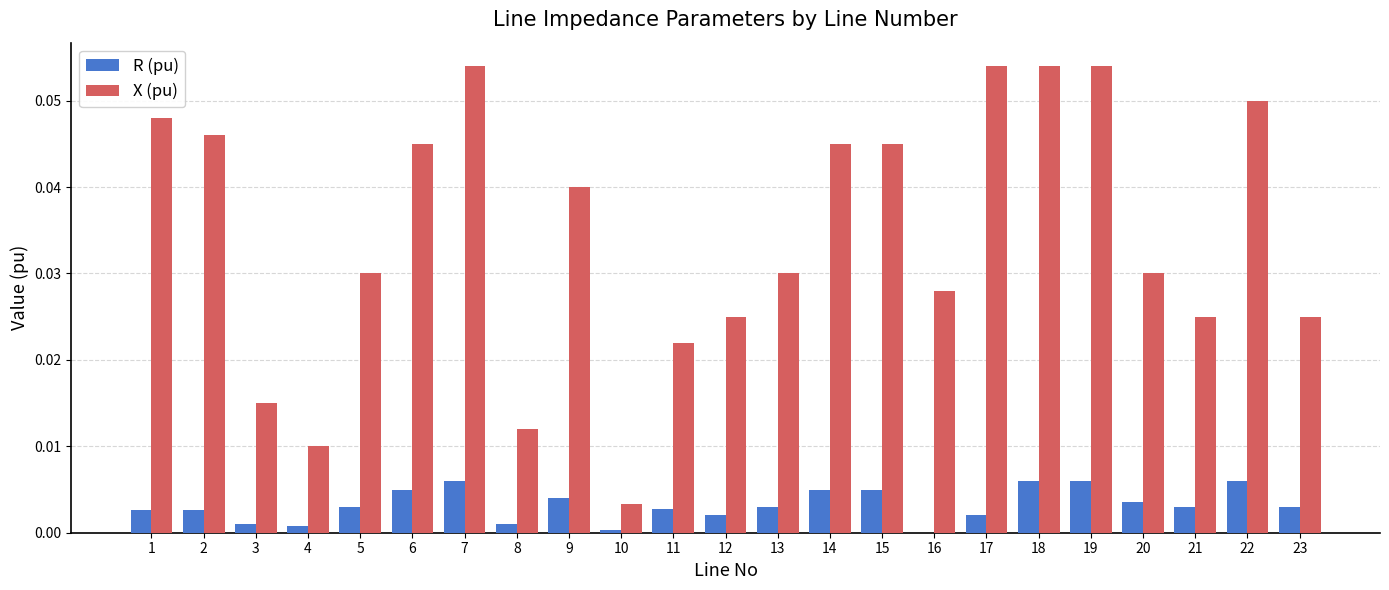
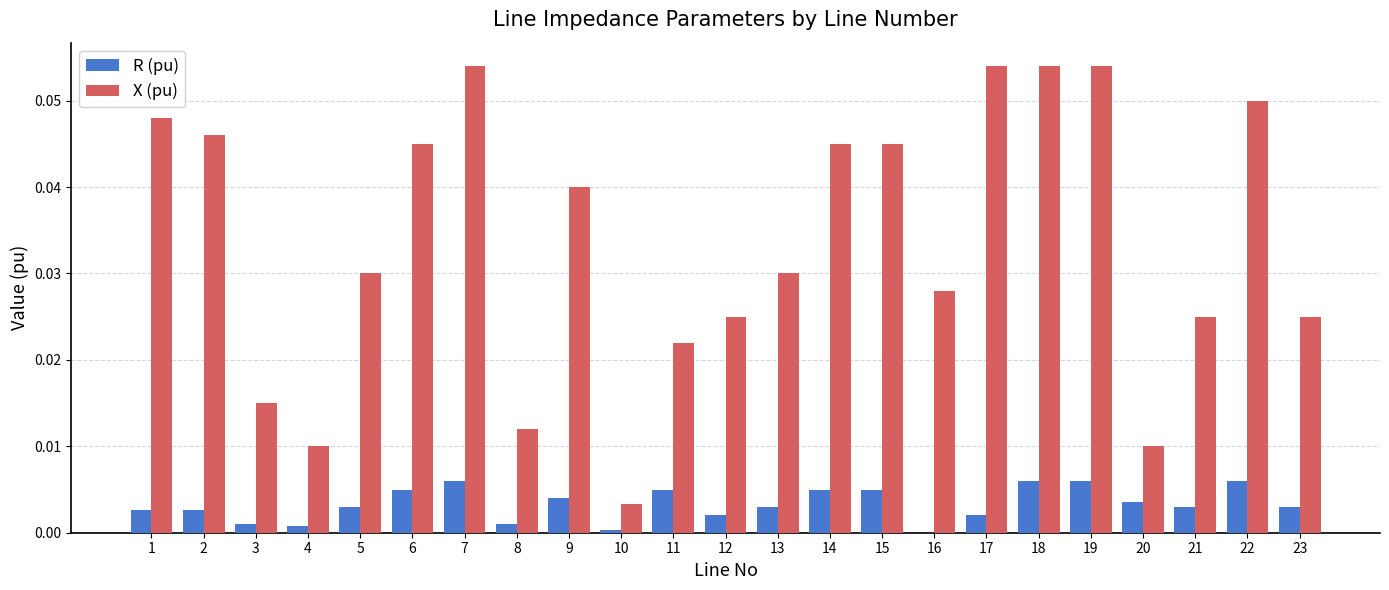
R (pu), 11: 0.003 -> 0.005
X (pu), 20: 0.03 -> 0.01
